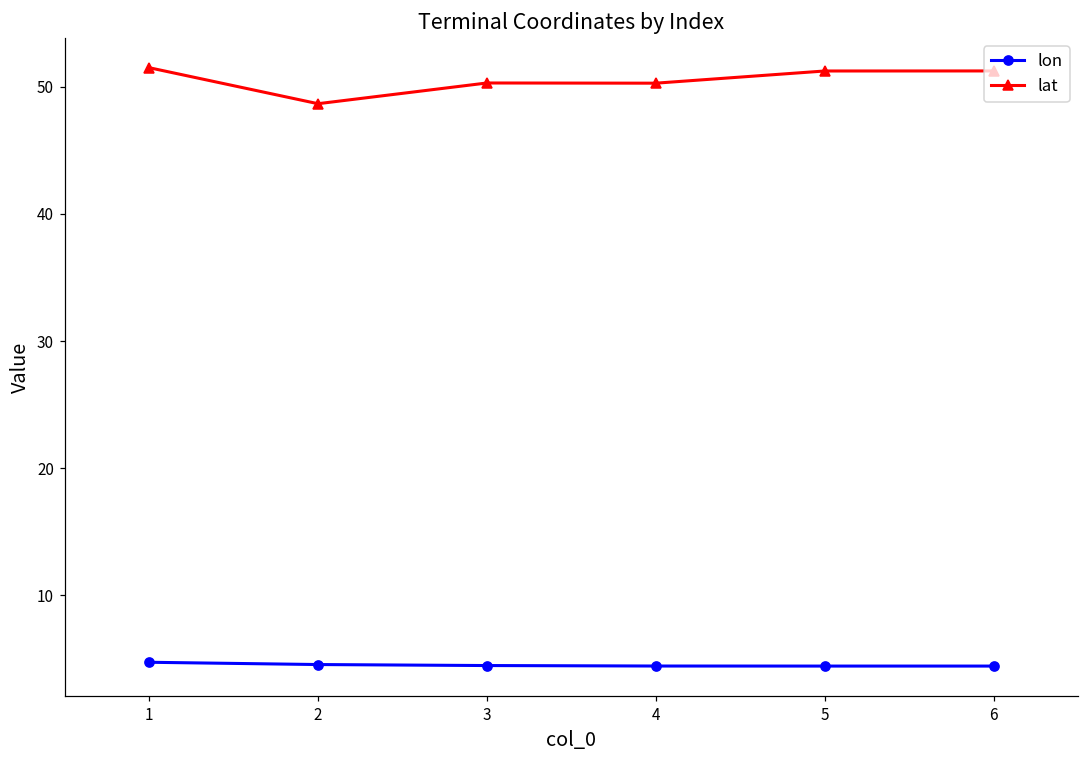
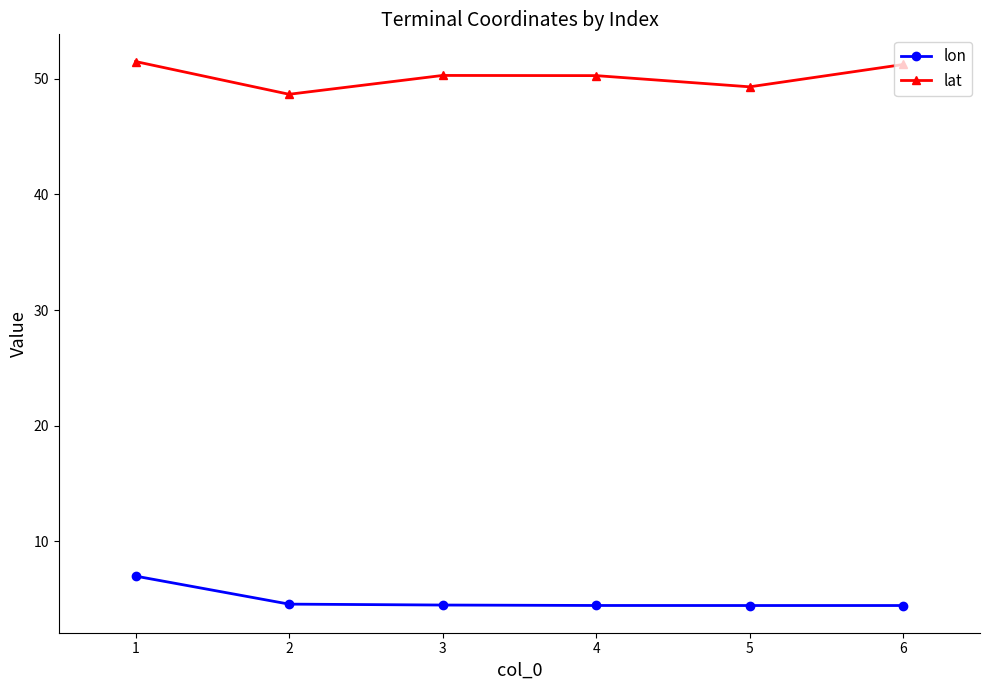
lon, 1: 4.7 -> 7.0
lat, 5: 51.2 -> 49.3
